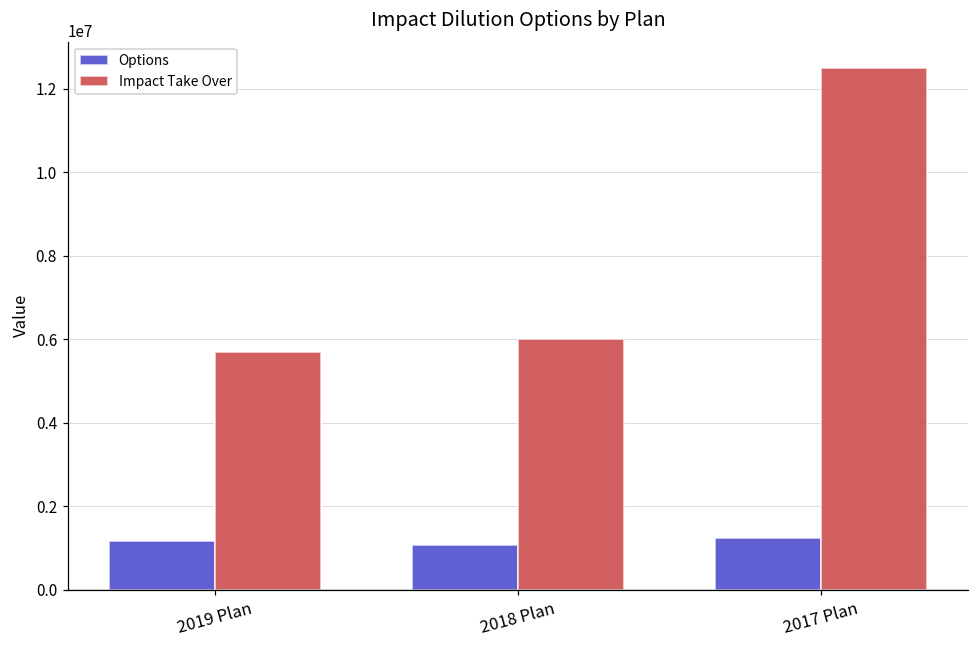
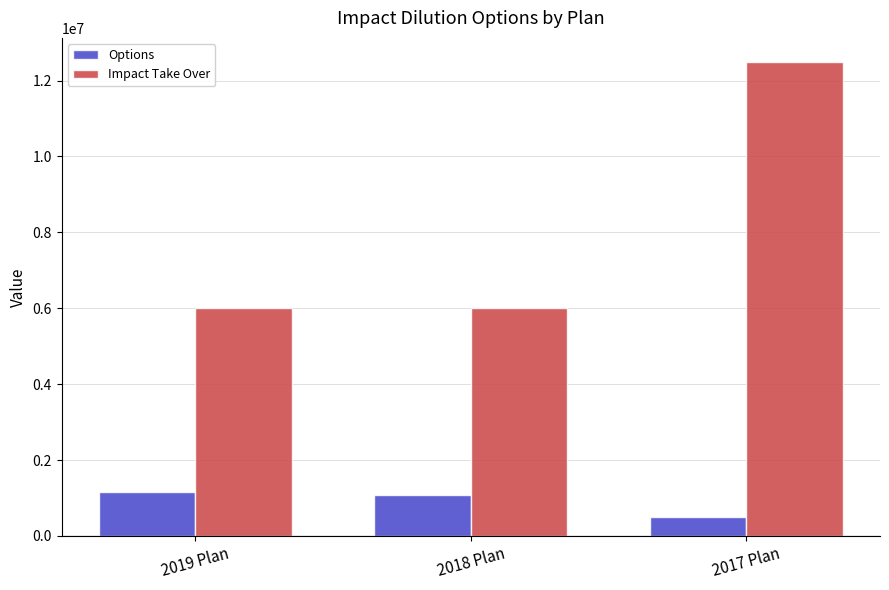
Impact Take Over, 2019 Plan: 5700000 -> 6000000
Options, 2017 Plan: 1200000 -> 500000
